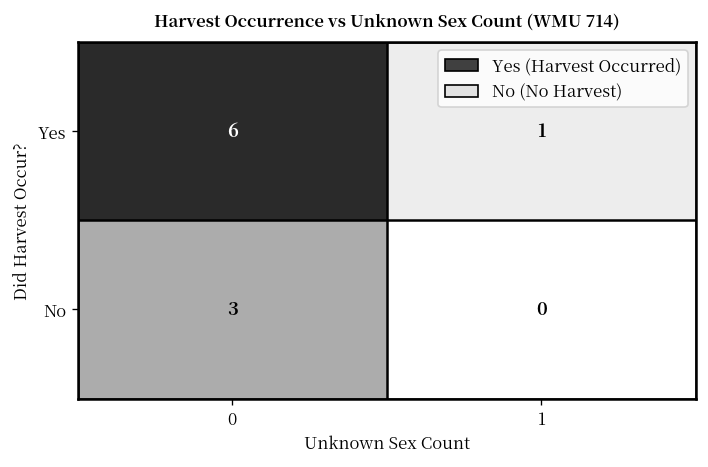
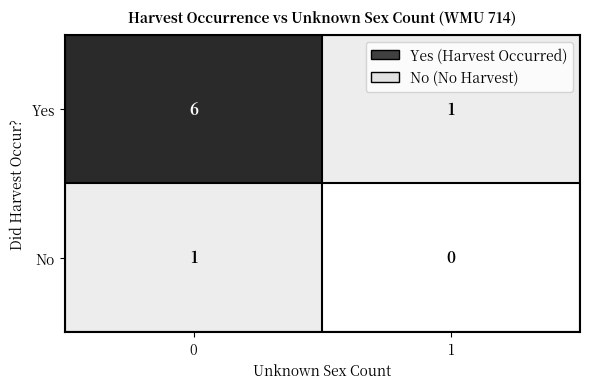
No, 0: 3 -> 1
